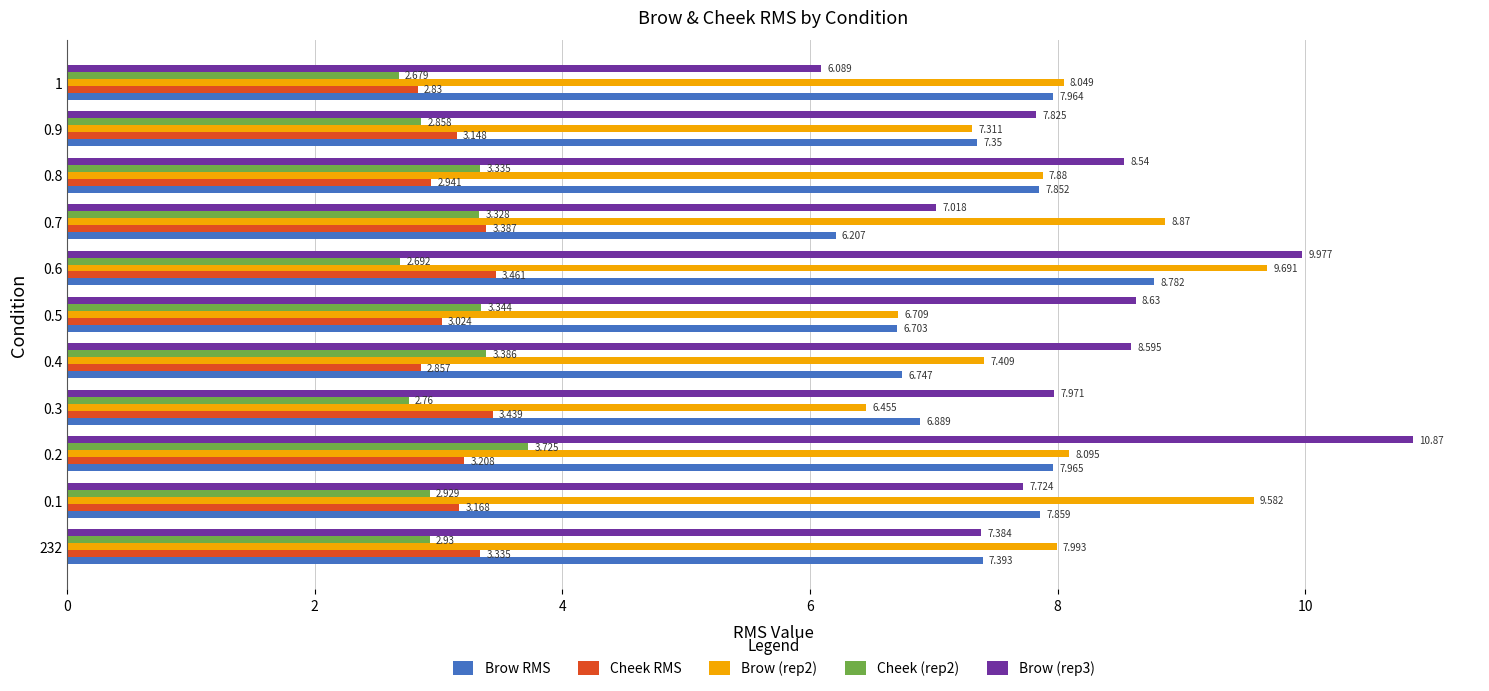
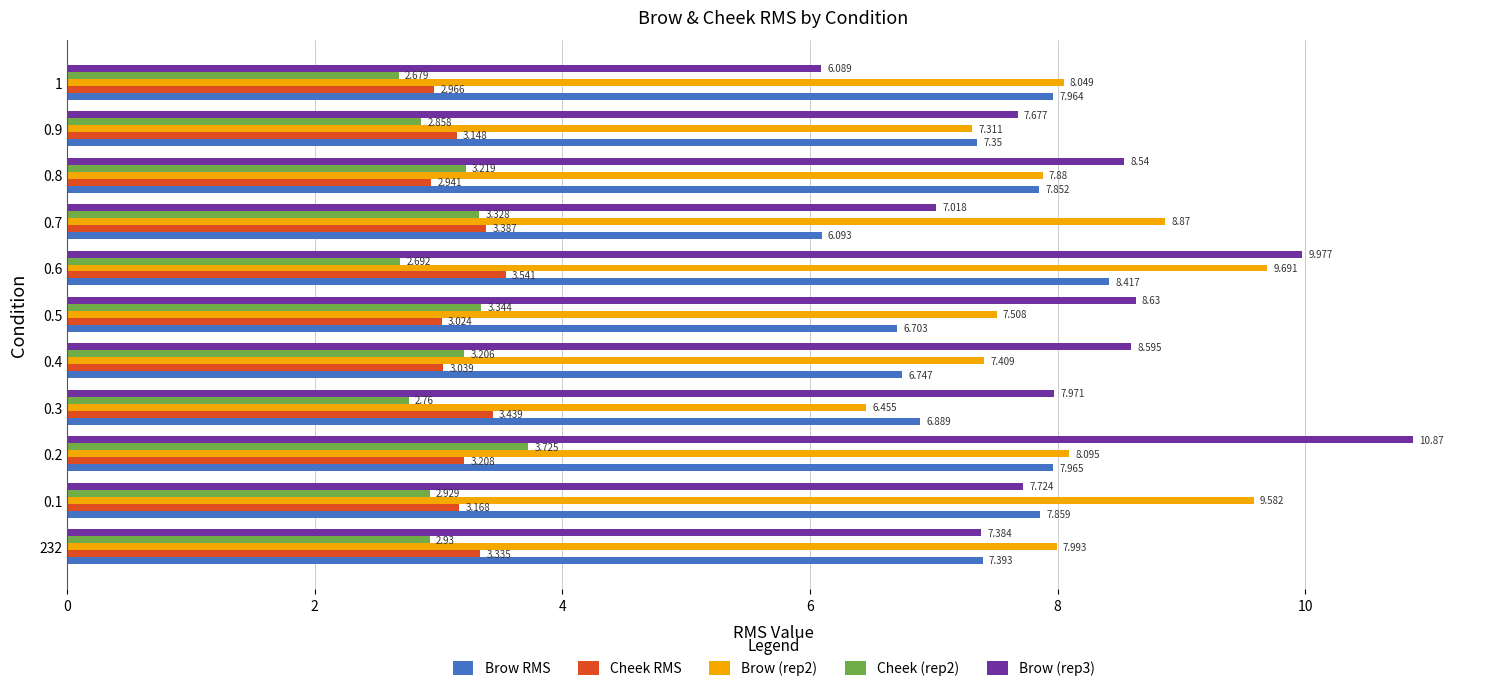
Cheek RMS, 1: 2.83 -> 2.966
Brow (rep3), 0.9: 7.825 -> 7.677
Cheek (rep2), 0.8: 3.335 -> 3.219
Brow RMS, 0.7: 6.207 -> 6.093
Cheek RMS, 0.6: 3.461 -> 3.541
Brow RMS, 0.6: 8.782 -> 8.417
Brow (rep2), 0.5: 6.709 -> 7.508
Cheek (rep2), 0.4: 3.386 -> 3.206
Cheek RMS, 0.4: 2.857 -> 3.039
